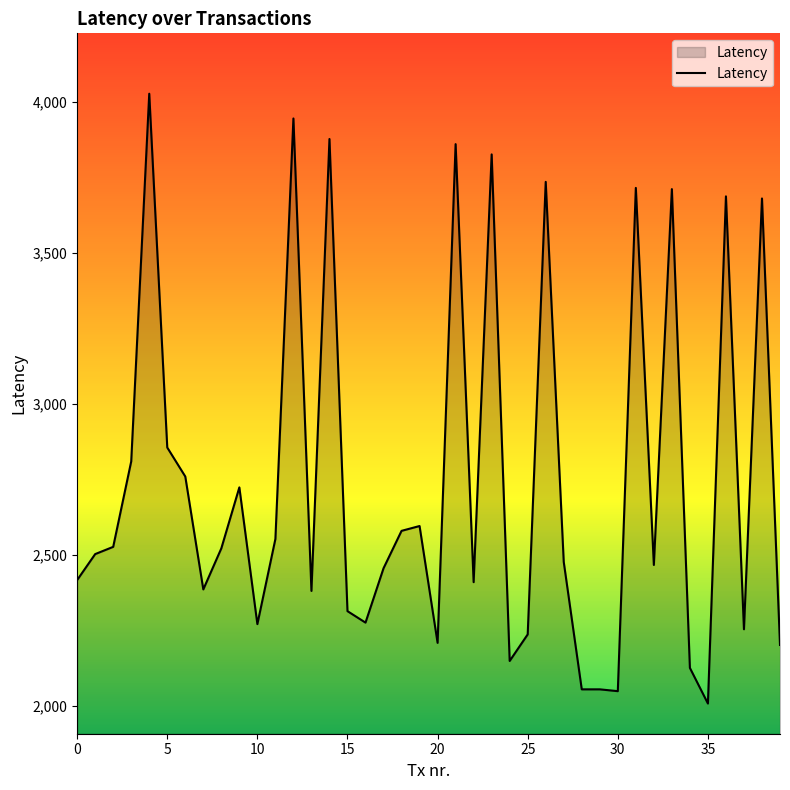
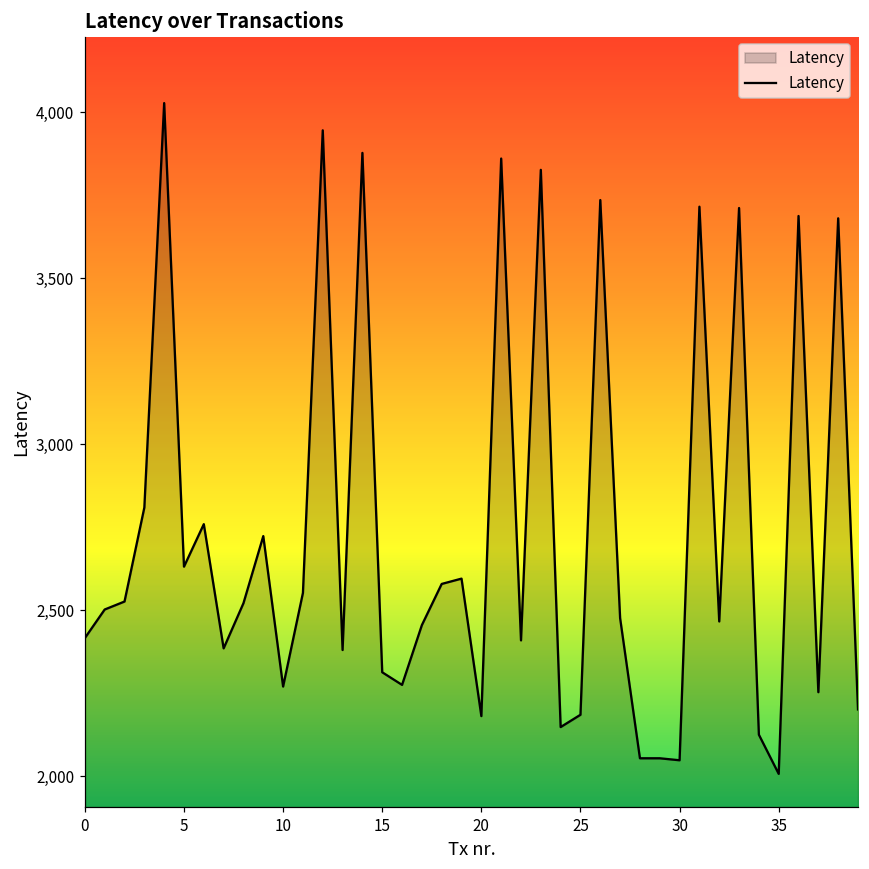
5: 2,860 -> 2,630
20: 2,210 -> 2,180
25: 2,240 -> 2,190
